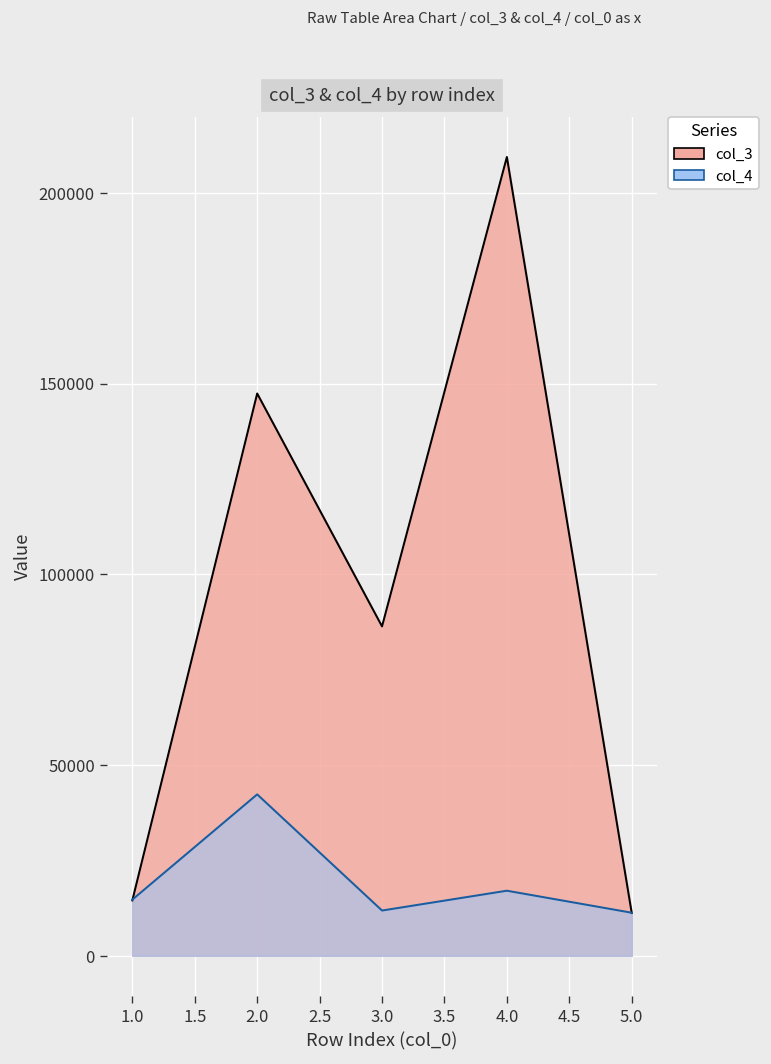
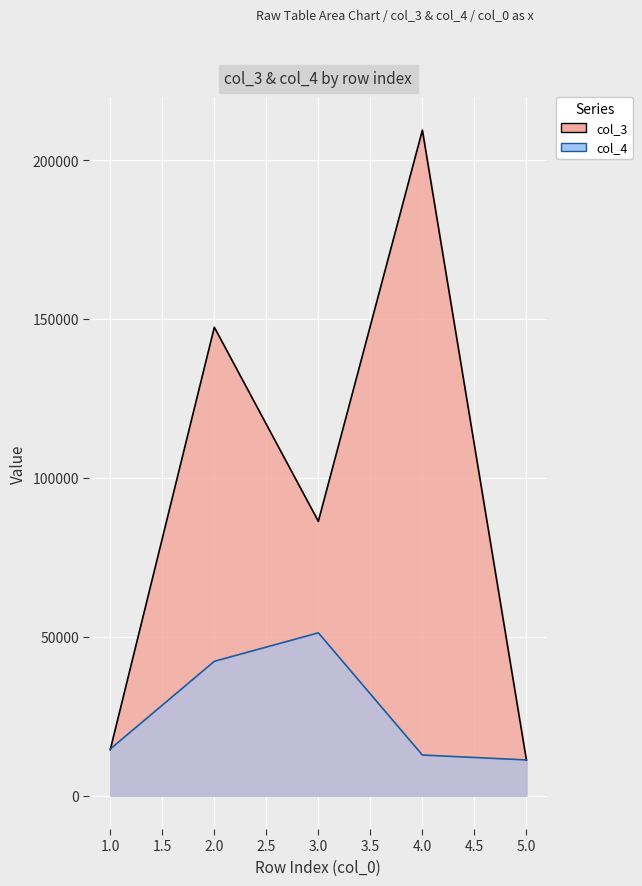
col_4, 3.0: 12000 -> 51000
col_4, 4.0: 17000 -> 13000
